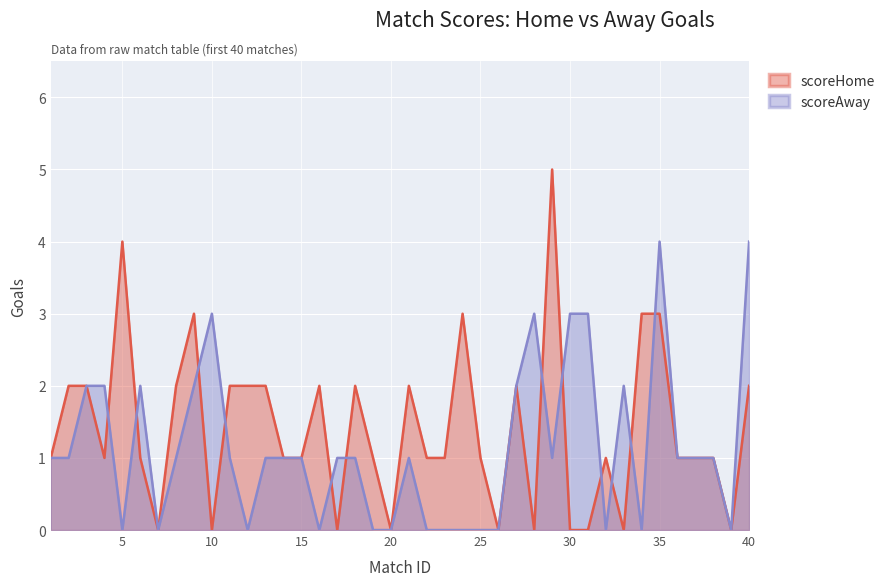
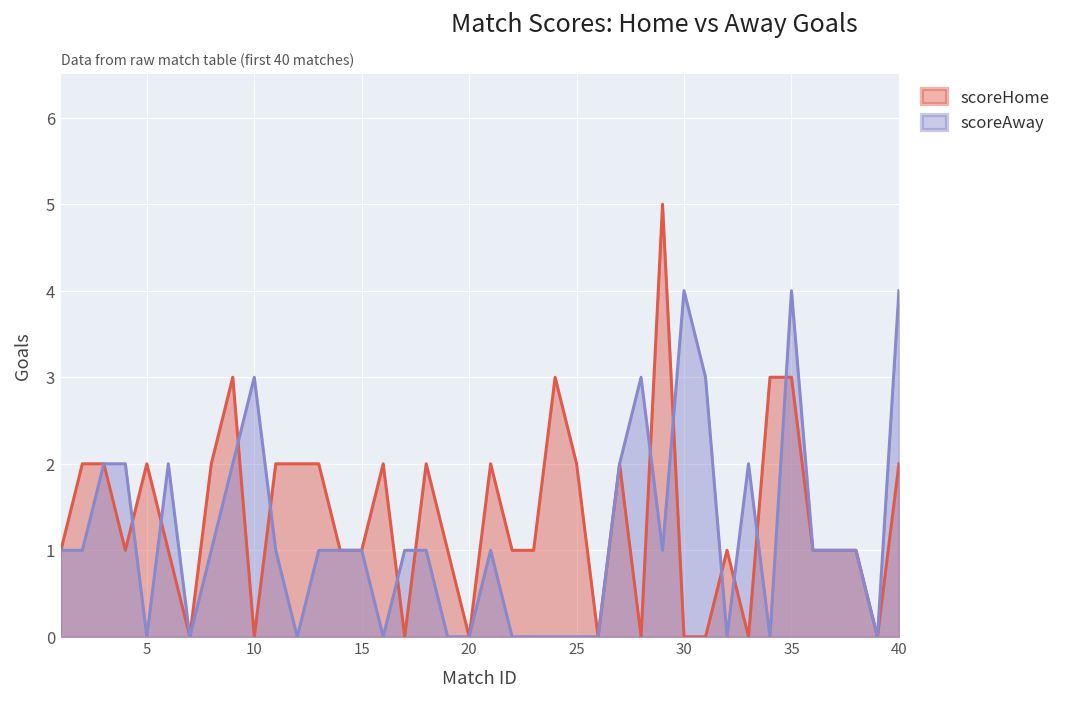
scoreHome, 5: 4 -> 2
scoreHome, 25: 1 -> 2
scoreAway, 30: 3 -> 4
